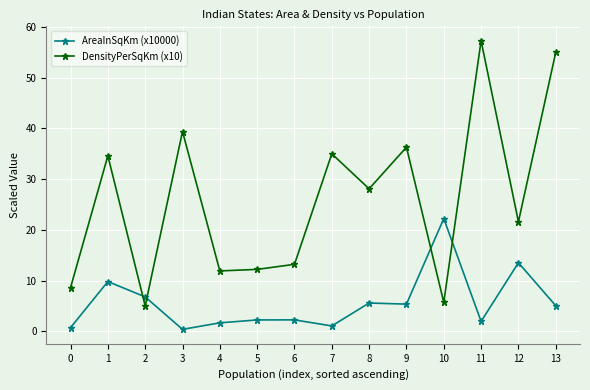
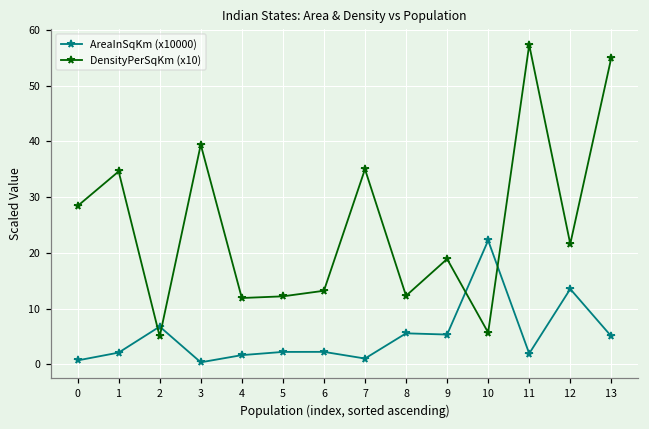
DensityPerSqKm (x10), 0: 9 -> 28
AreaInSqKm (x10000), 1: 10 -> 2
DensityPerSqKm (x10), 8: 28 -> 12
DensityPerSqKm (x10), 9: 36 -> 19
